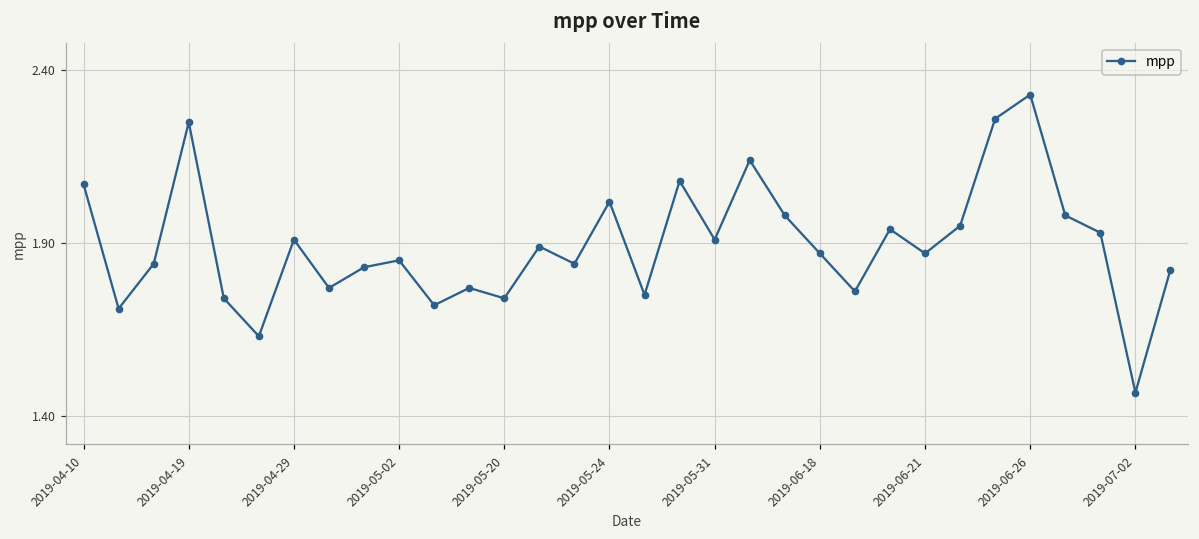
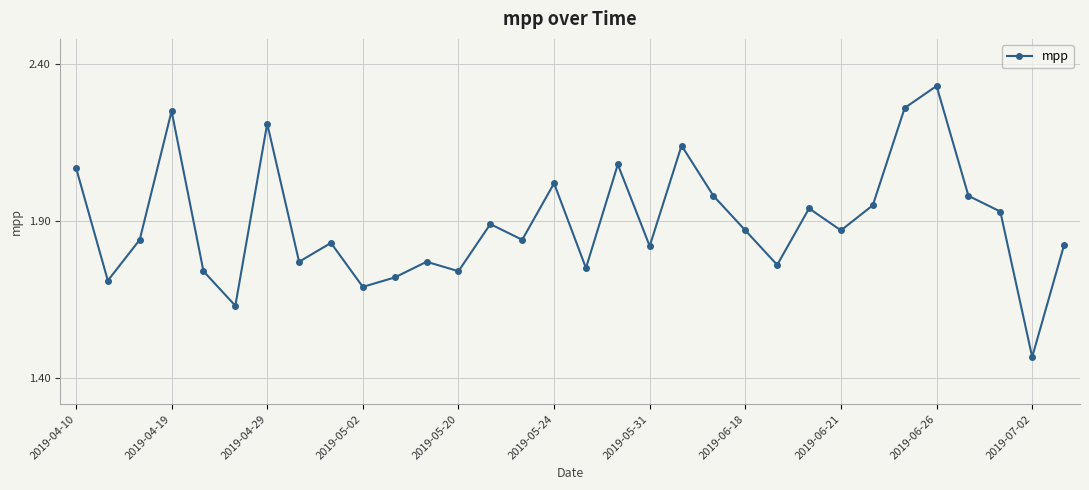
2019-04-29: 1.91 -> 2.21
2019-05-02: 1.85 -> 1.69
2019-05-31: 1.91 -> 1.82
